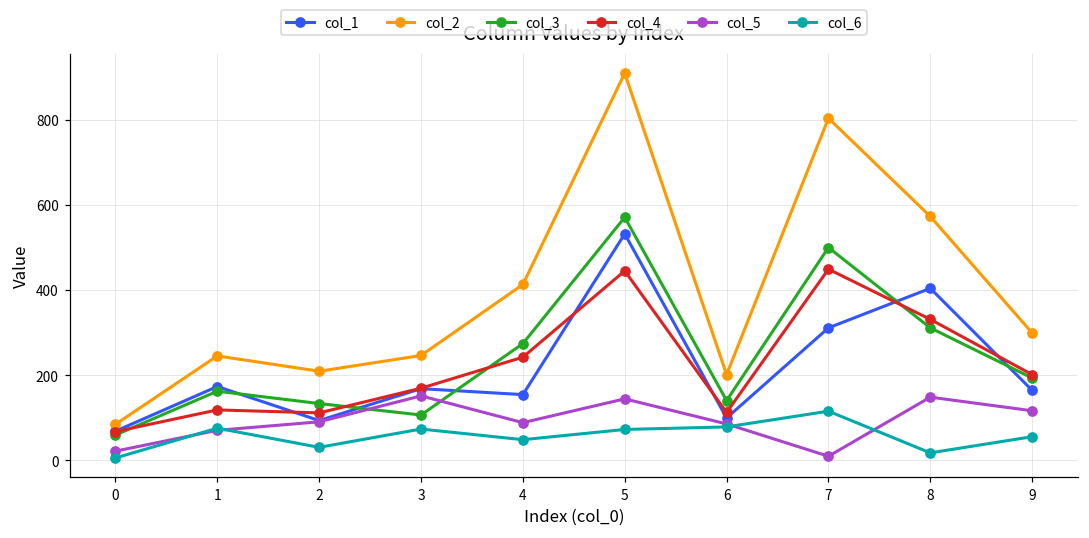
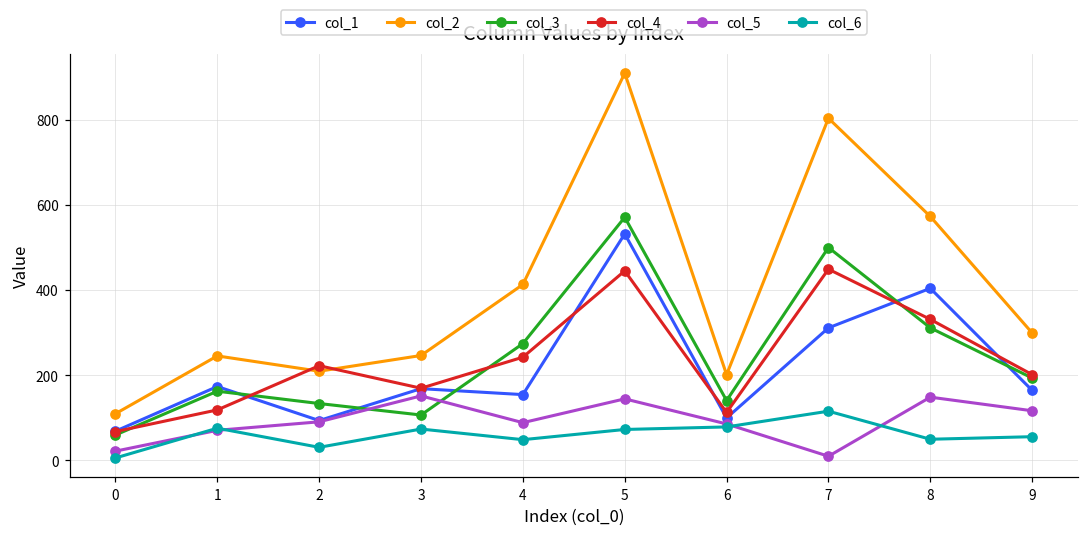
col_2, 0: 80 -> 110
col_4, 2: 110 -> 220
col_6, 8: 20 -> 50
